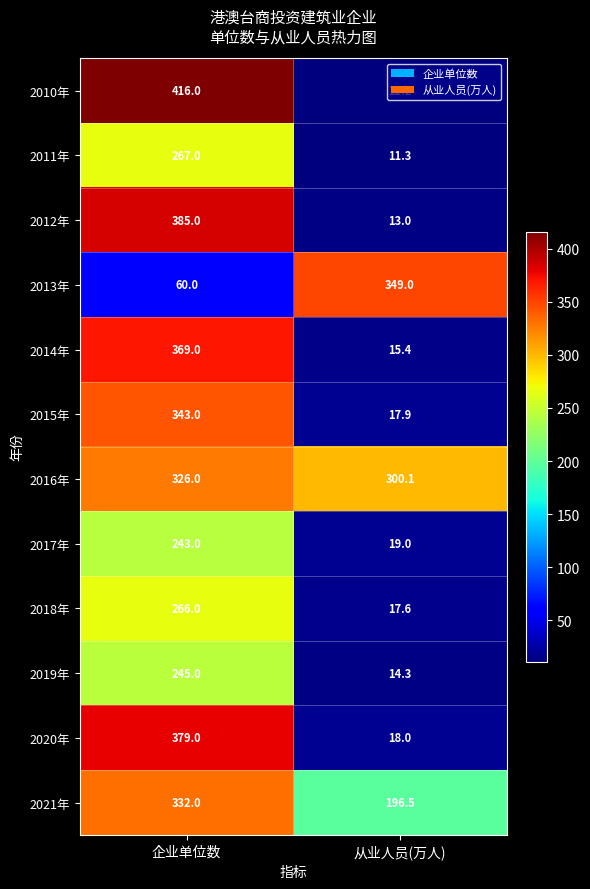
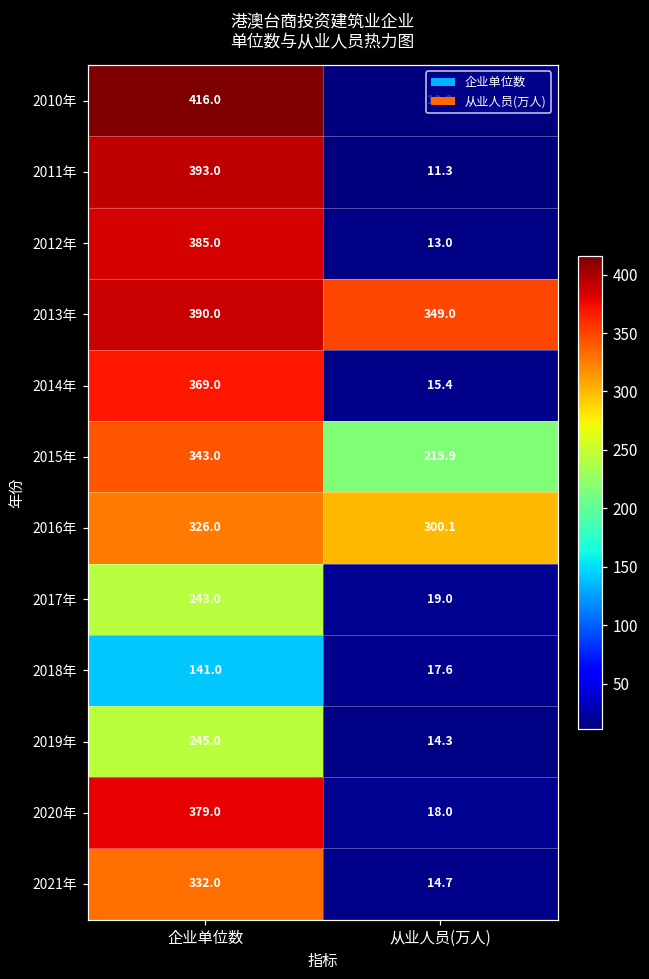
2011年, 企业单位数: 267.0 -> 393.0
2013年, 企业单位数: 60.0 -> 390.0
2015年, 从业人员(万人): 17.9 -> 215.9
2018年, 企业单位数: 266.0 -> 141.0
2021年, 从业人员(万人): 196.5 -> 14.7
